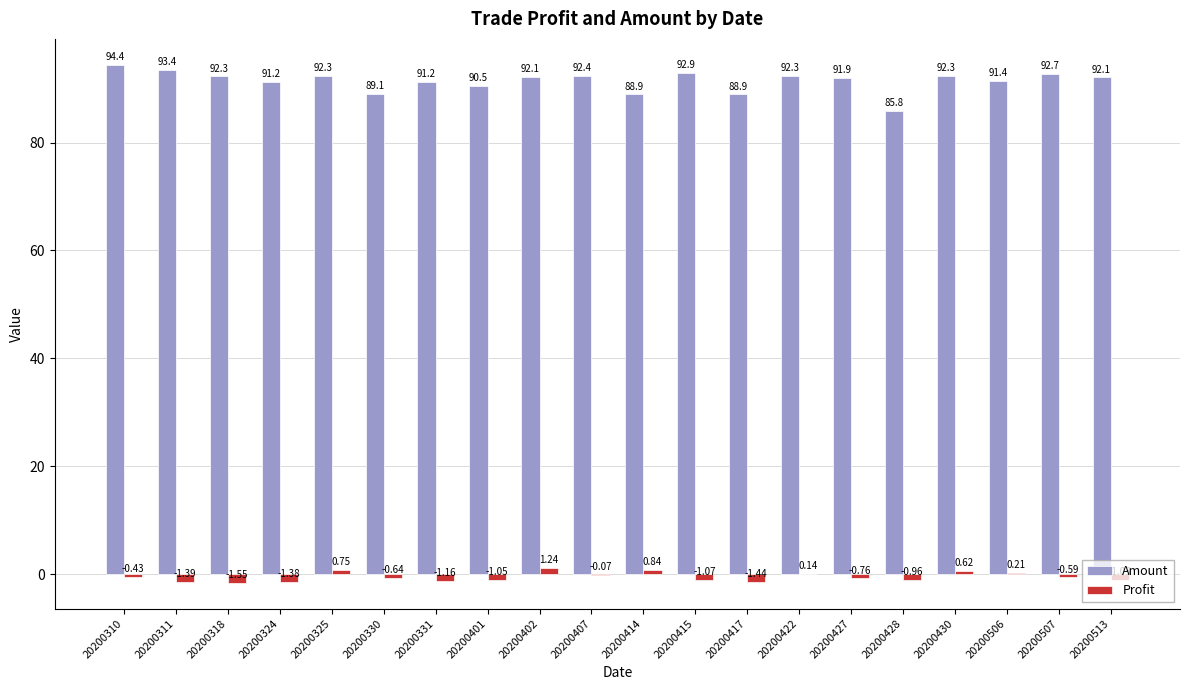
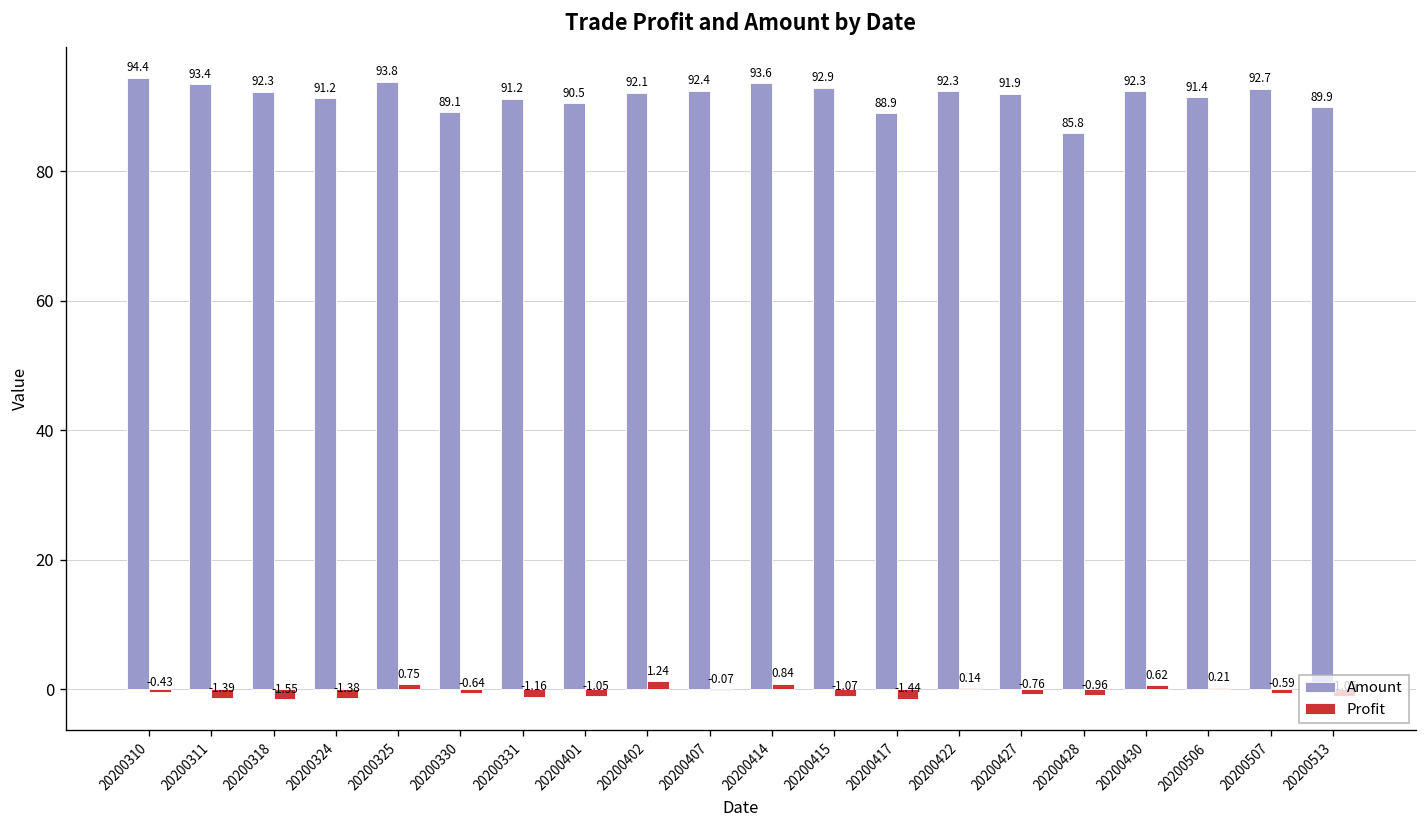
Amount, 20200325: 92.3 -> 93.8
Amount, 20200414: 88.9 -> 93.6
Amount, 20200513: 92.1 -> 89.9
